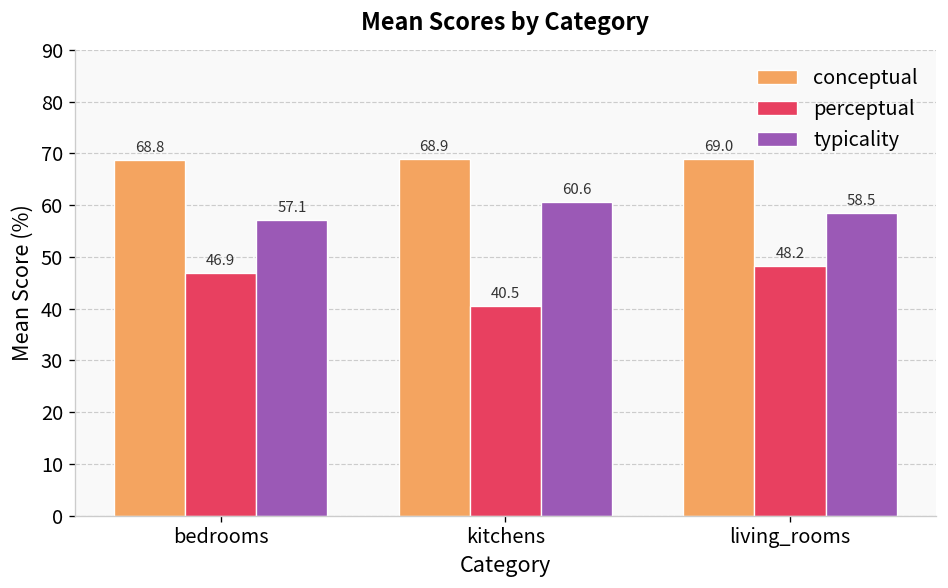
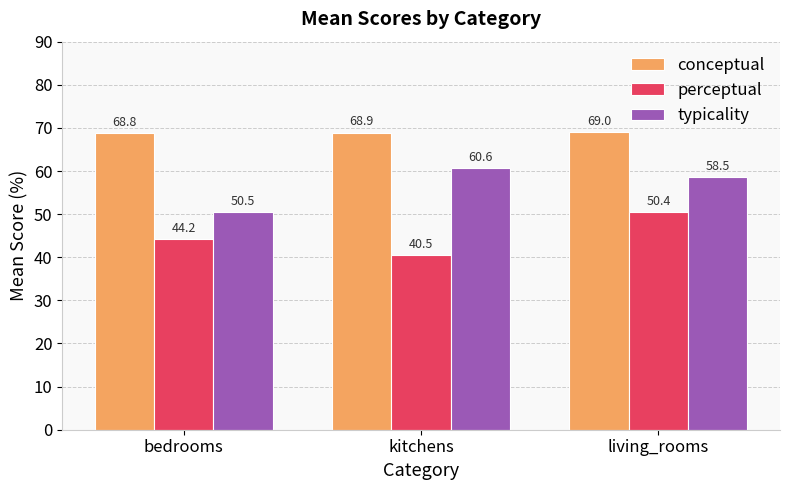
perceptual, bedrooms: 46.9 -> 44.2
typicality, bedrooms: 57.1 -> 50.5
perceptual, living_rooms: 48.2 -> 50.4
